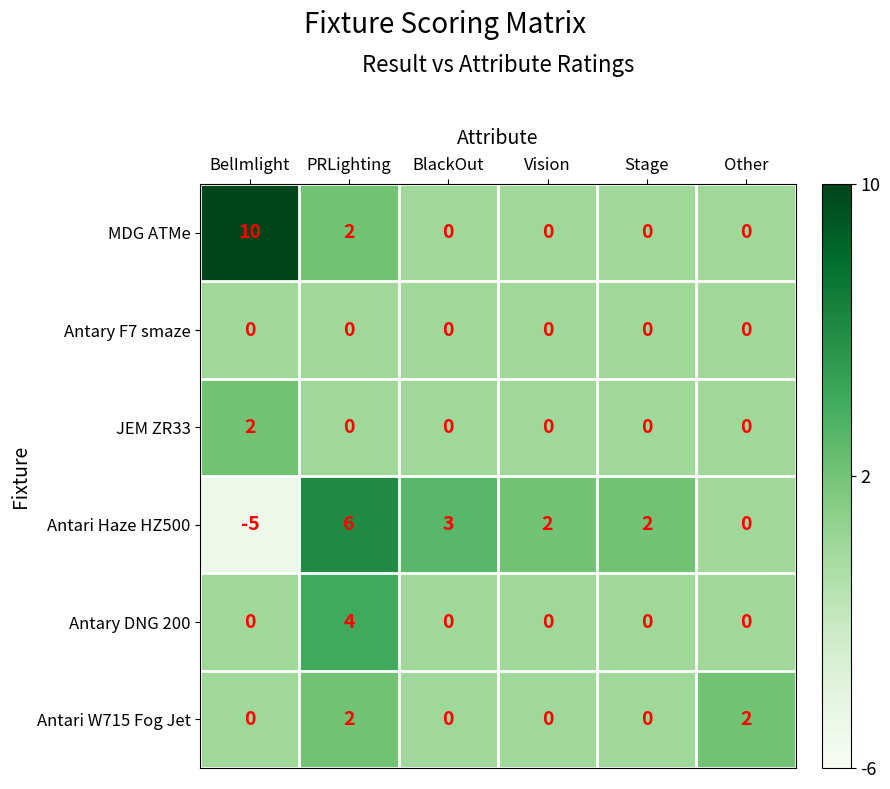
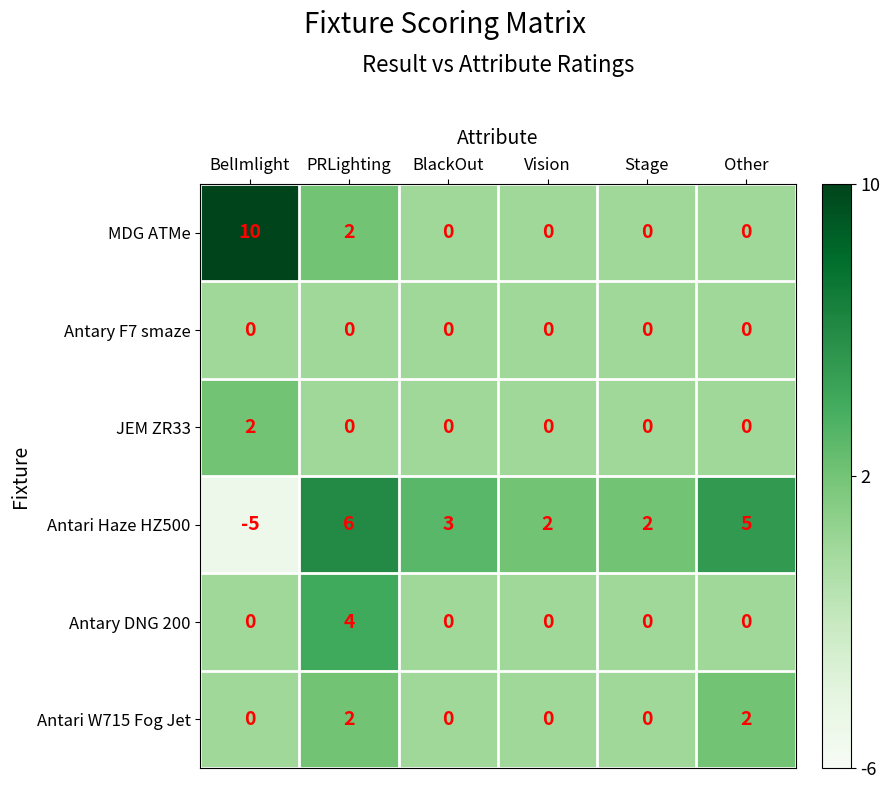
Antari Haze HZ500, Other: 0 -> 5
